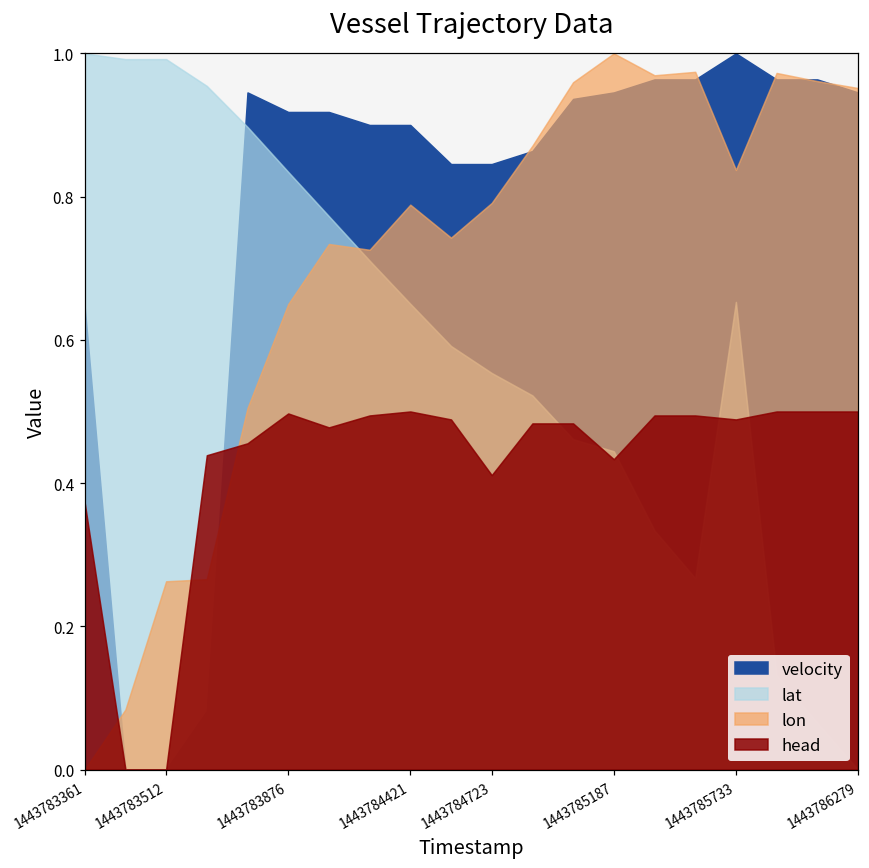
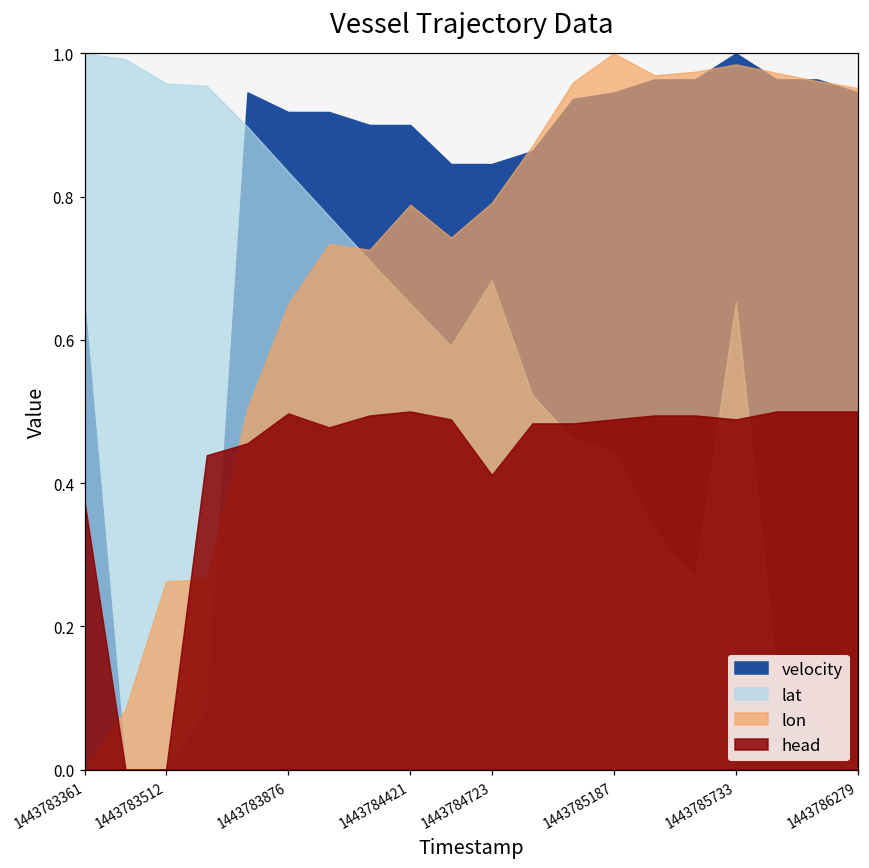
lat, 1443783512: 0.99 -> 0.96
lat, 1443784723: 0.55 -> 0.68
head, 1443785187: 0.43 -> 0.49
lon, 1443785733: 0.84 -> 0.98
